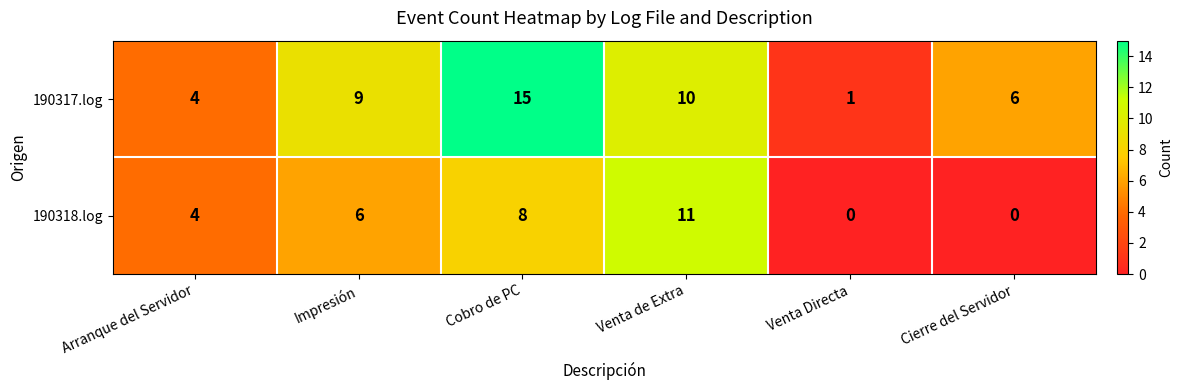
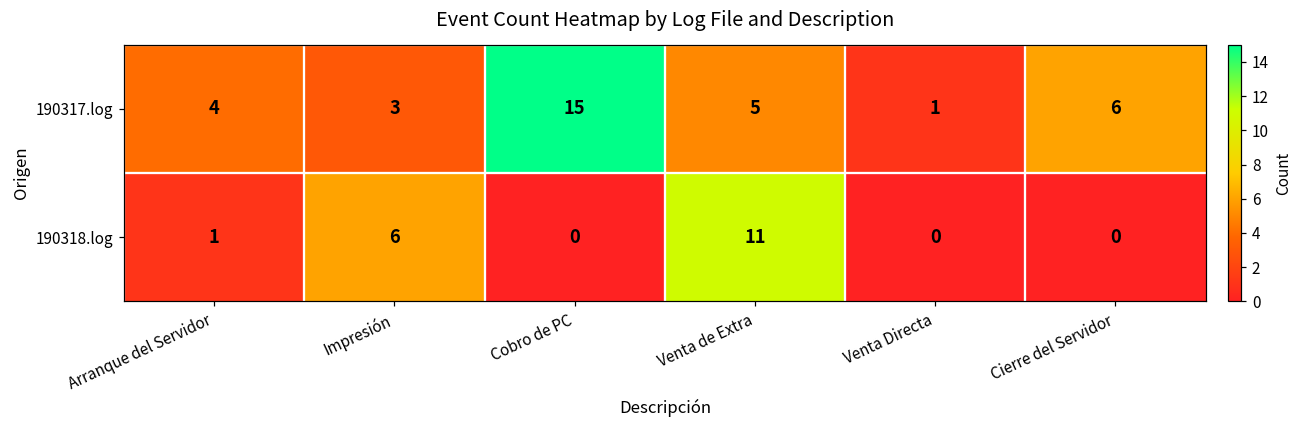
190317.log, Impresión: 9 -> 3
190317.log, Venta de Extra: 10 -> 5
190318.log, Arranque del Servidor: 4 -> 1
190318.log, Cobro de PC: 8 -> 0
